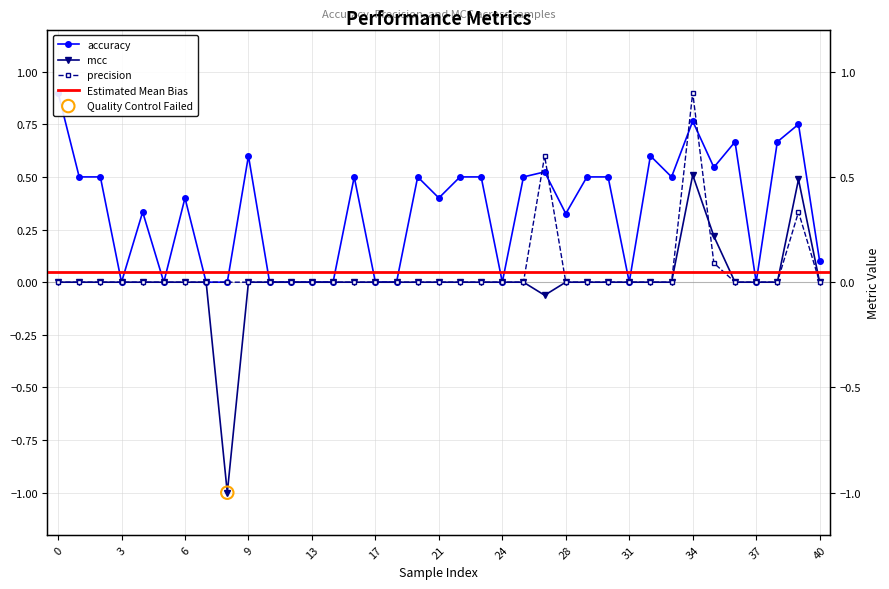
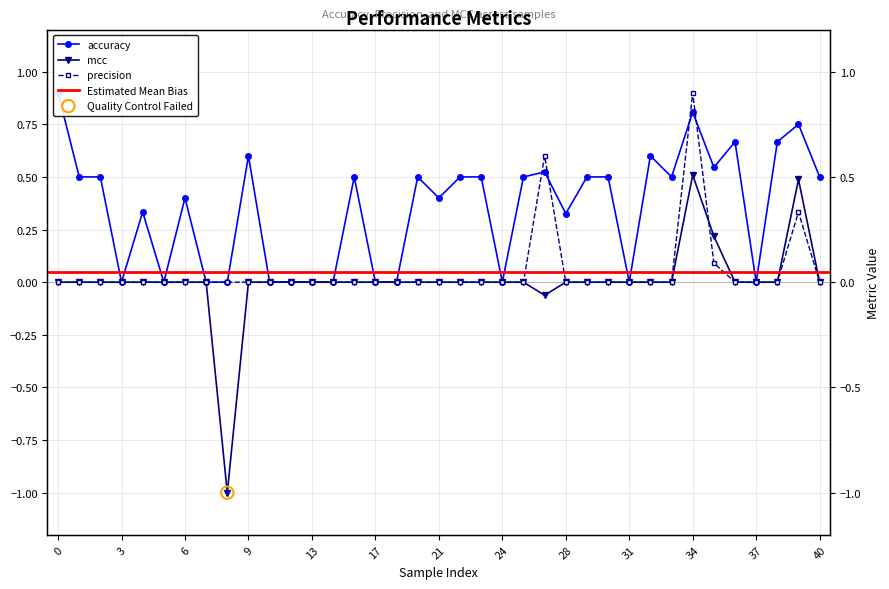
accuracy, 34: 0.76 -> 0.81
accuracy, 40: 0.1 -> 0.5
